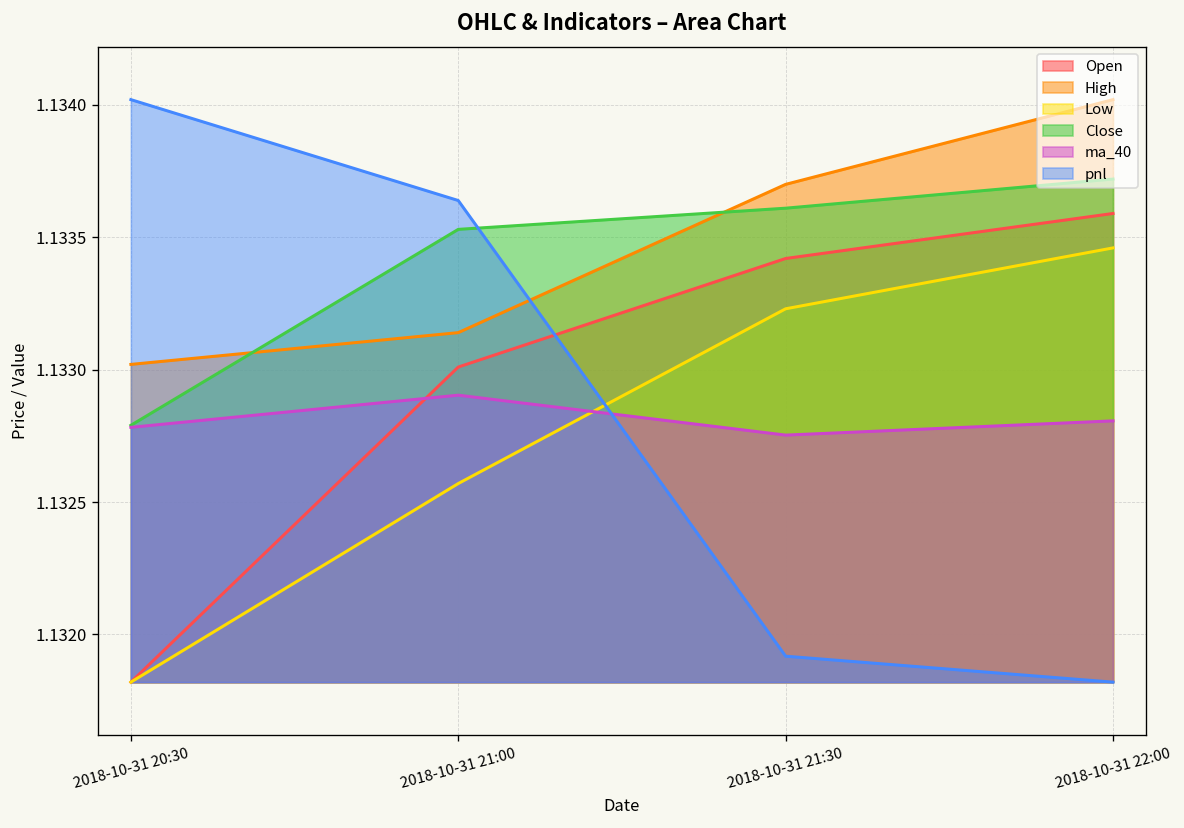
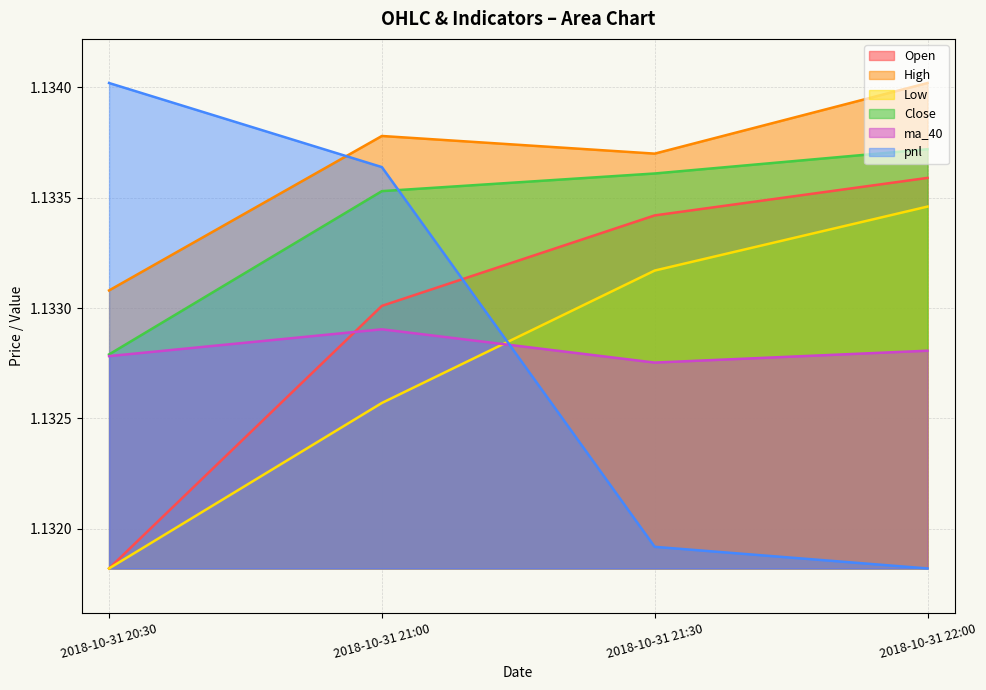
High, 2018-10-31 20:30: 1.13302 -> 1.13308
High, 2018-10-31 21:00: 1.13314 -> 1.13378
Low, 2018-10-31 21:30: 1.13323 -> 1.13317
